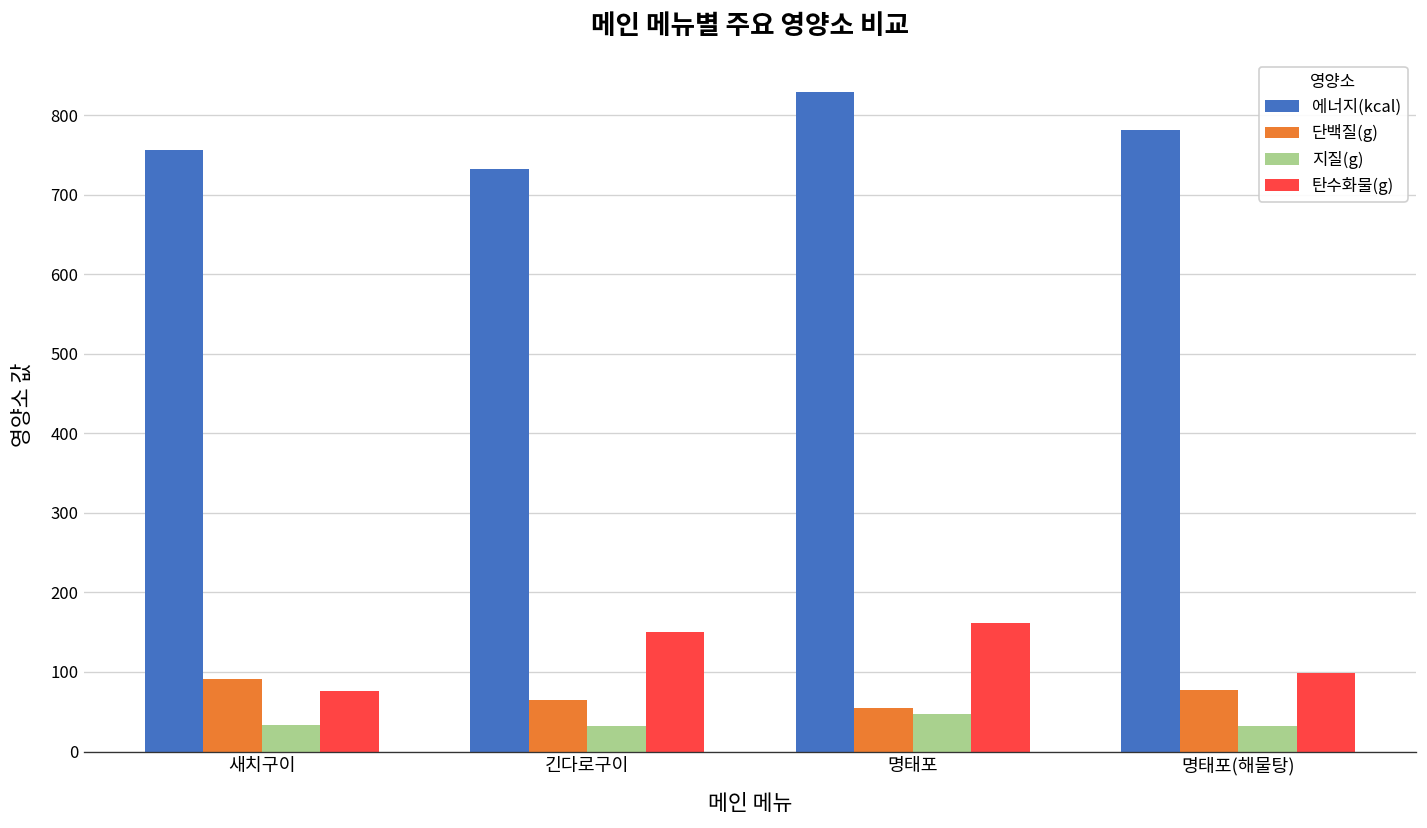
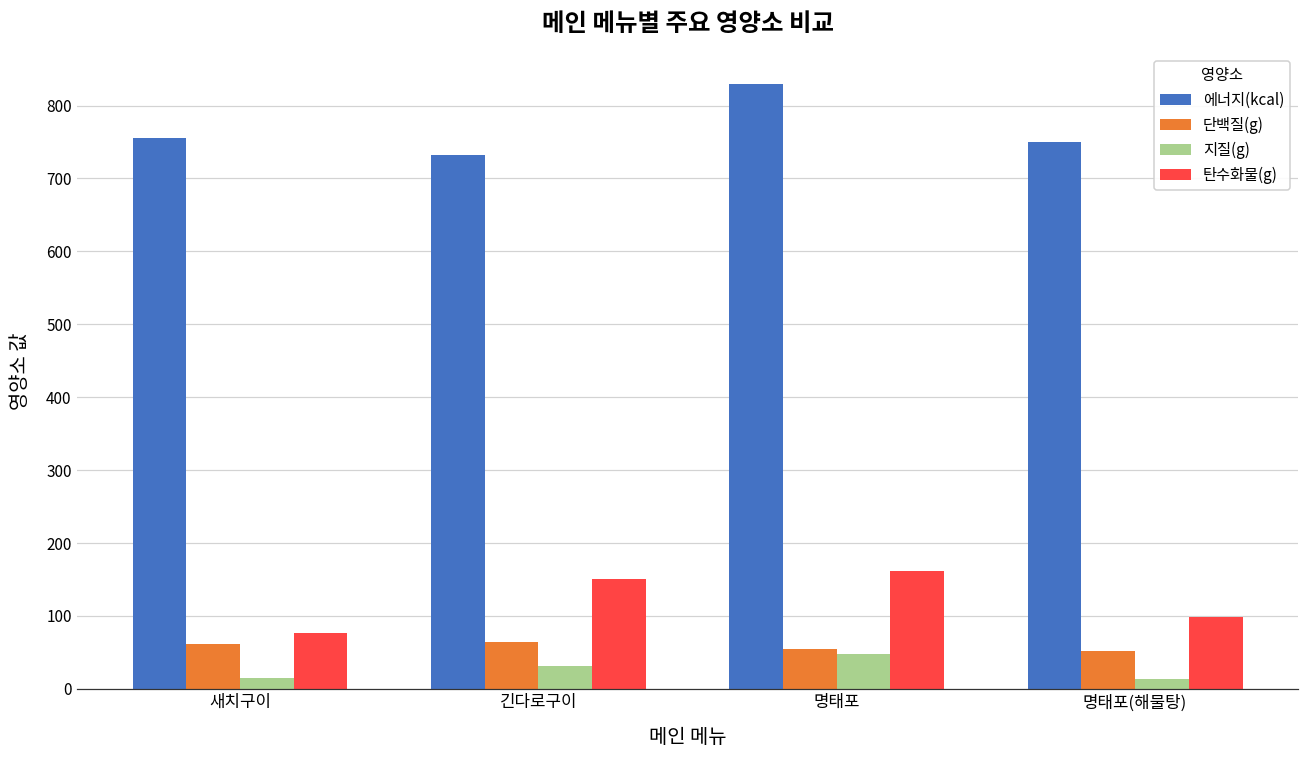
단백질(g), 새치구이: 90 -> 60
지질(g), 새치구이: 30 -> 20
에너지(kcal), 명태포(해물탕): 780 -> 750
단백질(g), 명태포(해물탕): 80 -> 50
지질(g), 명태포(해물탕): 30 -> 10
